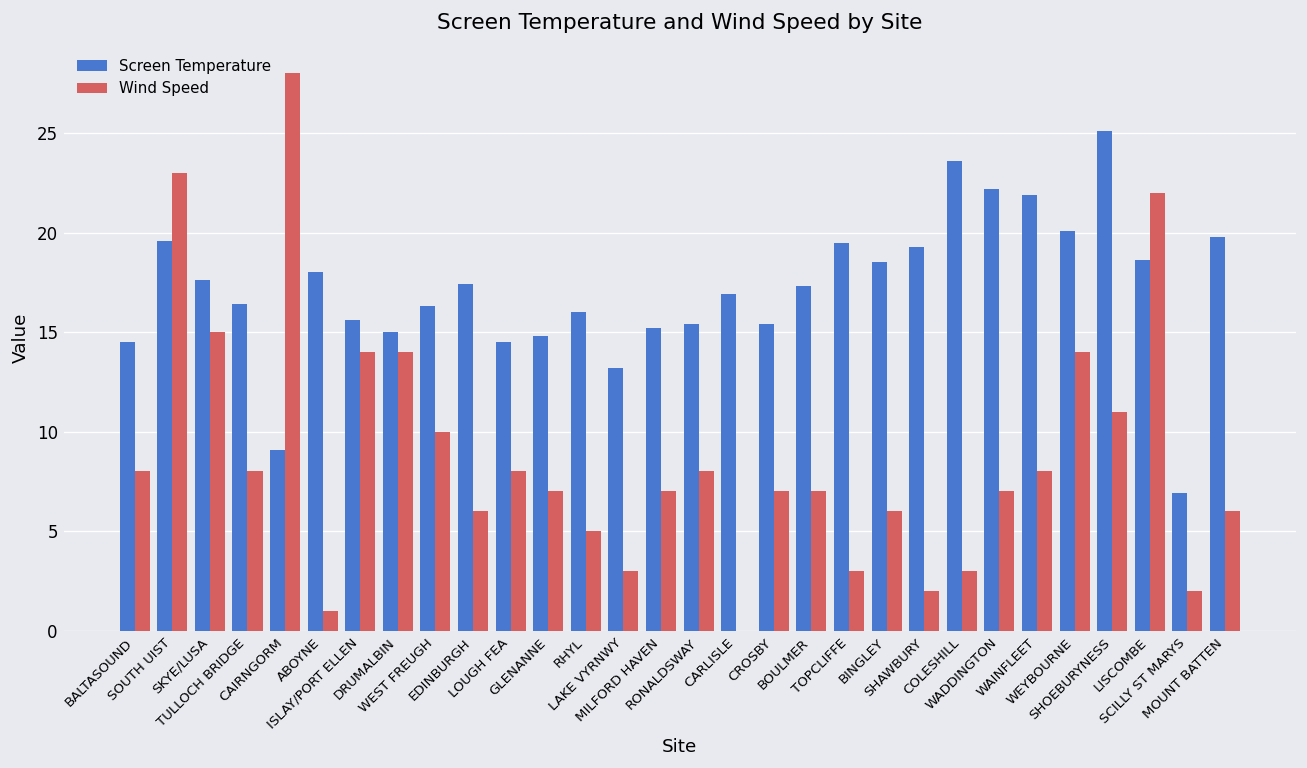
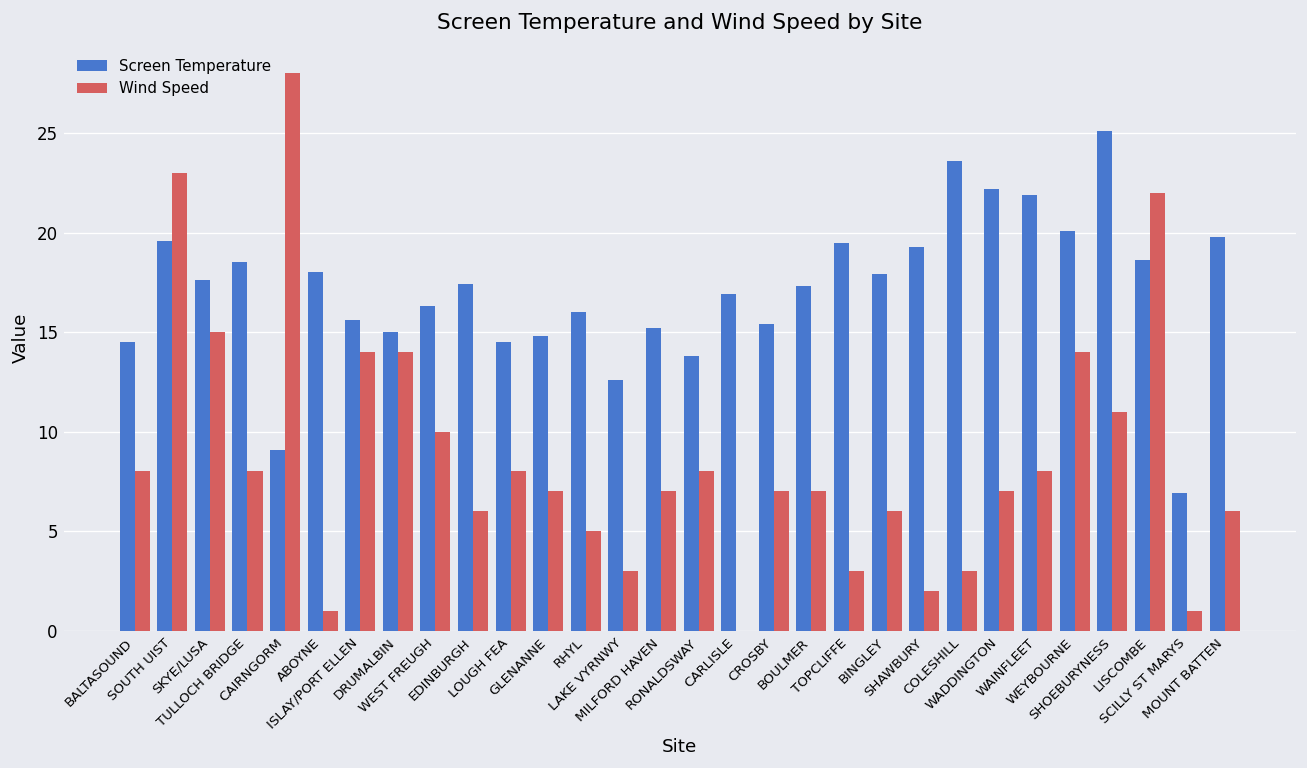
Screen Temperature, TULLOCH BRIDGE: 16.4 -> 18.5
Screen Temperature, LAKE VYRNWY: 13.2 -> 12.6
Screen Temperature, RONALDSWAY: 15.4 -> 13.8
Screen Temperature, BINGLEY: 18.5 -> 17.9
Wind Speed, SCILLY ST MARYS: 2 -> 1
